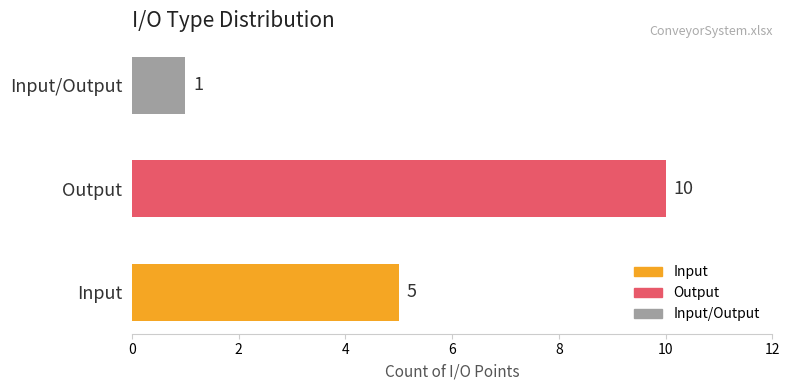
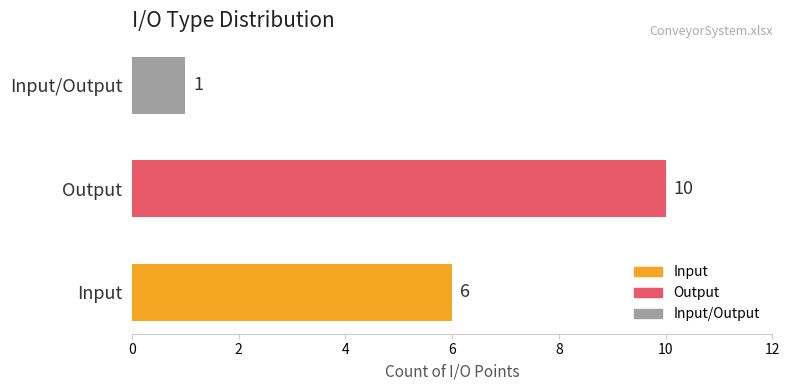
Input: 5 -> 6
